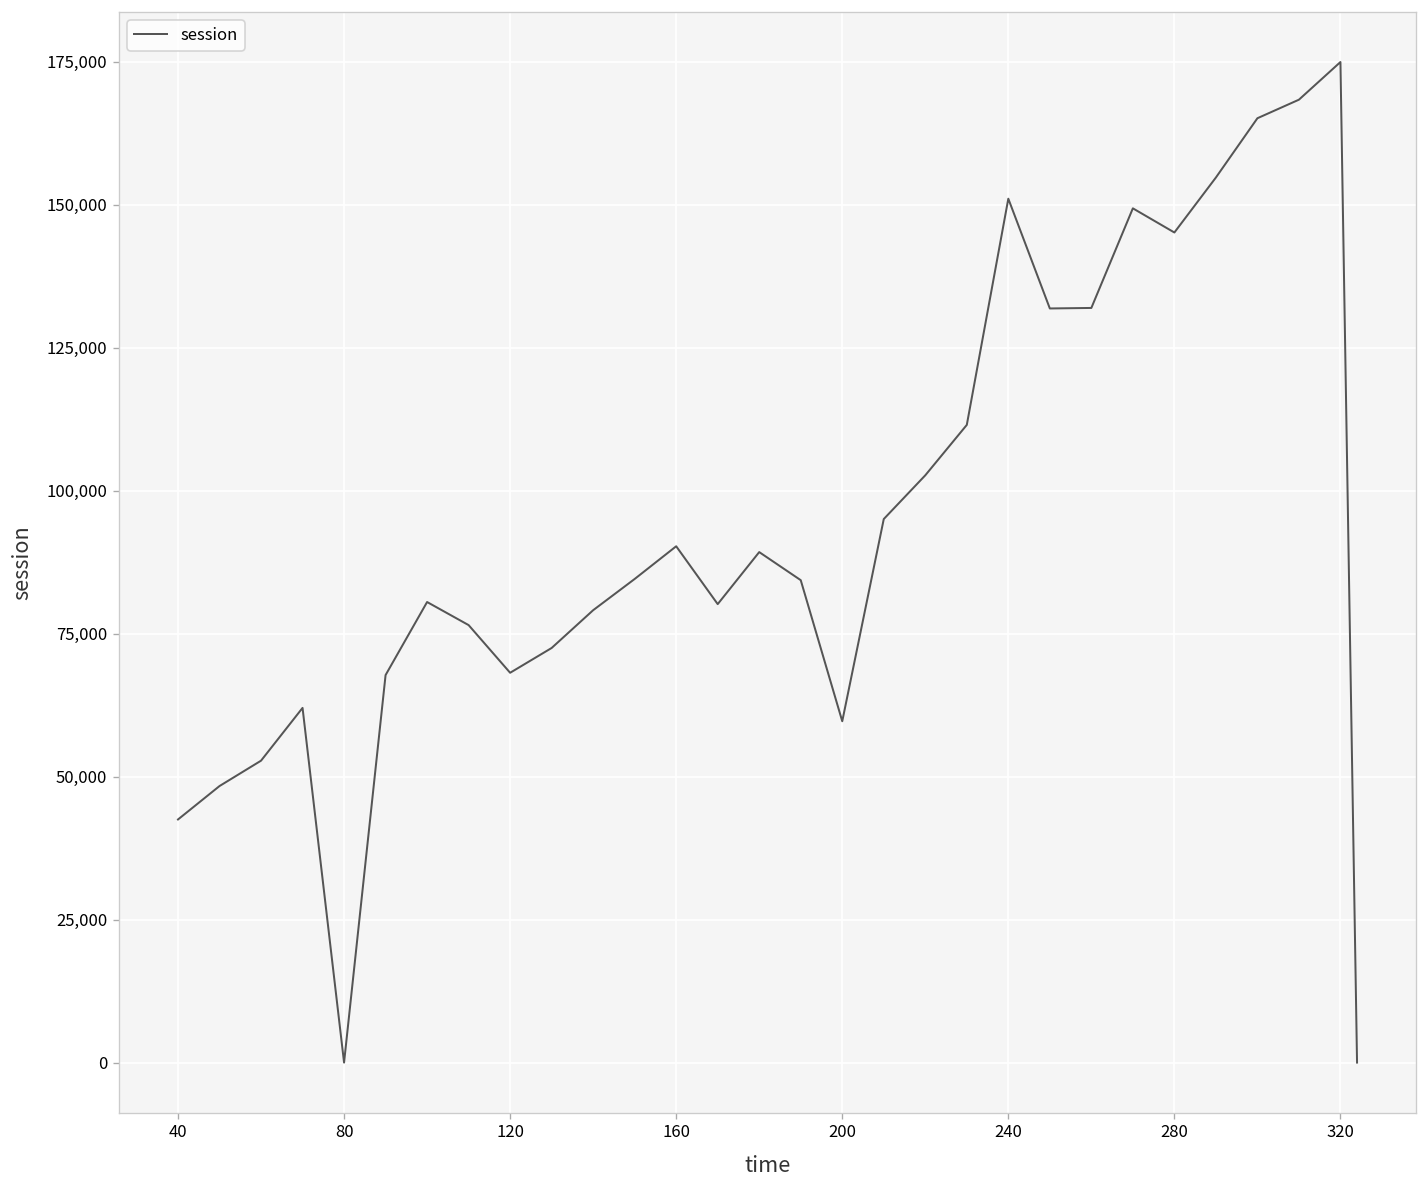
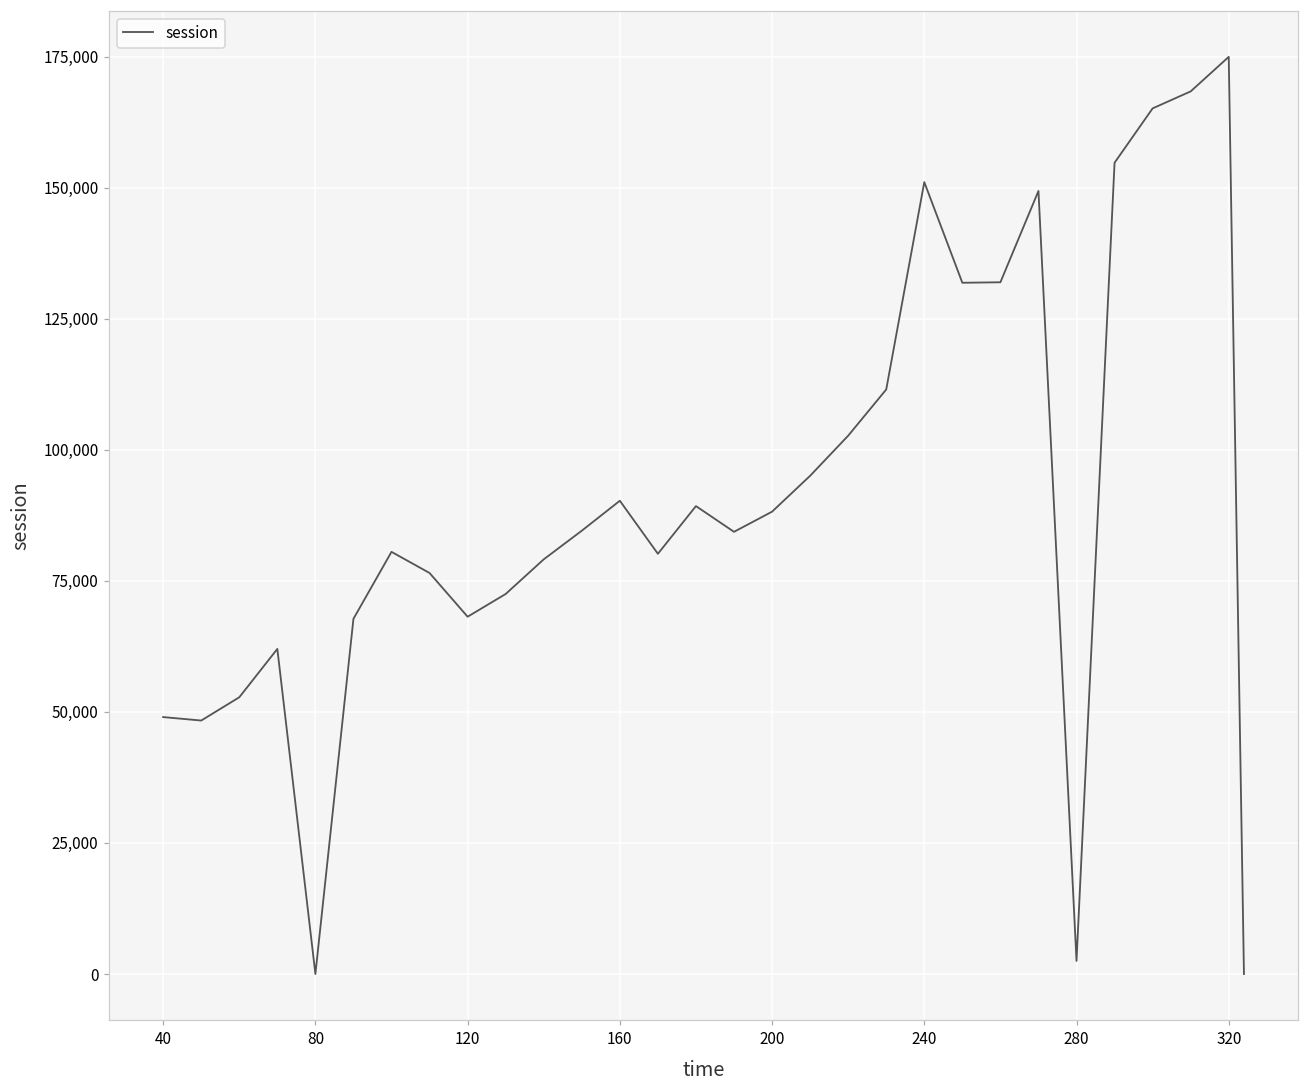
40: 43,000 -> 49,000
200: 60,000 -> 88,000
280: 145,000 -> 2,000
